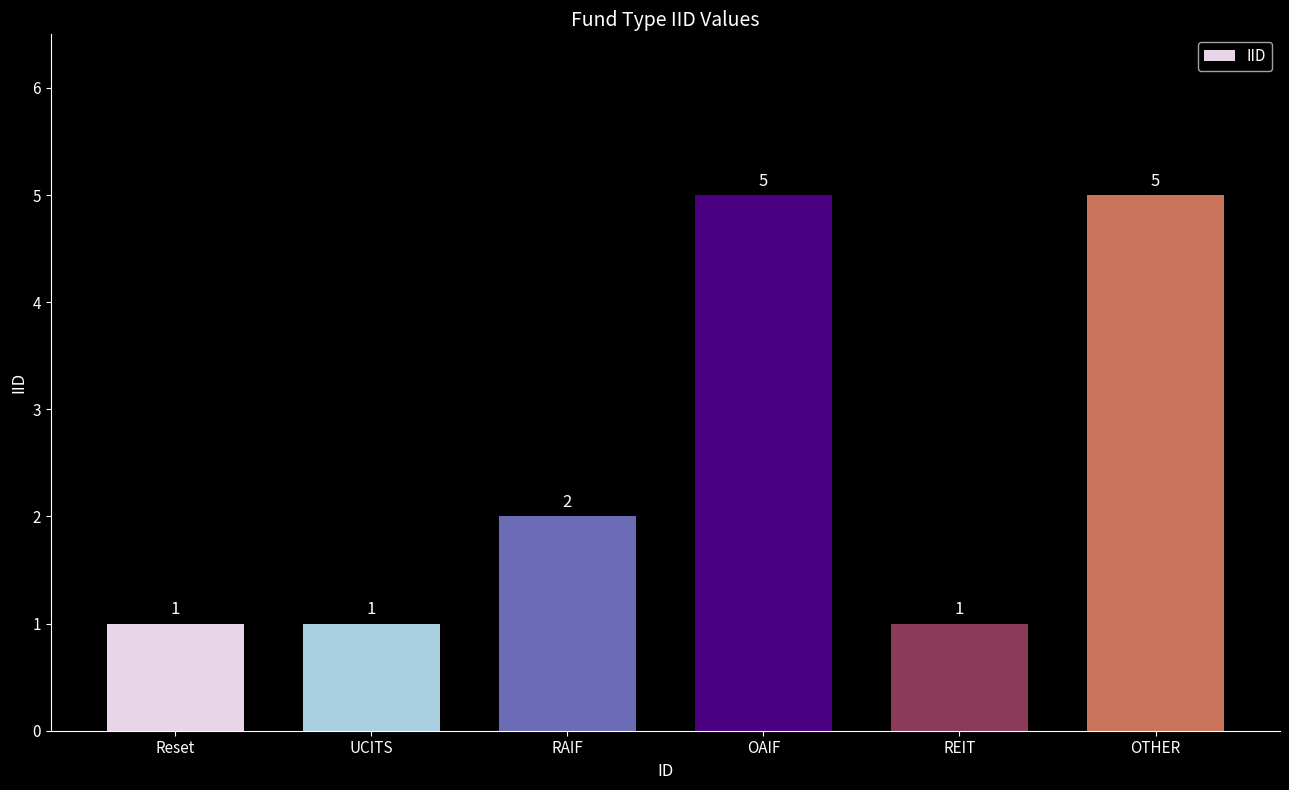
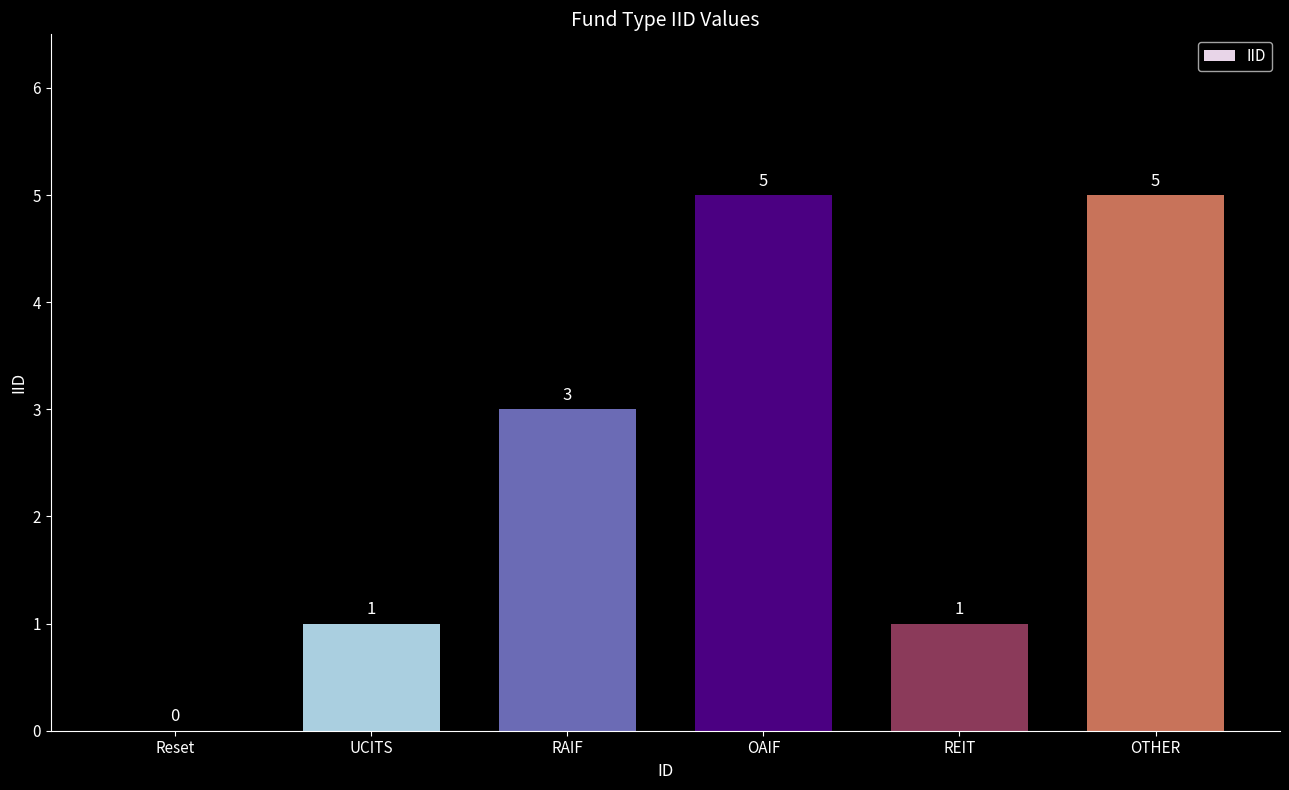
Reset: 1 -> 0
RAIF: 2 -> 3
